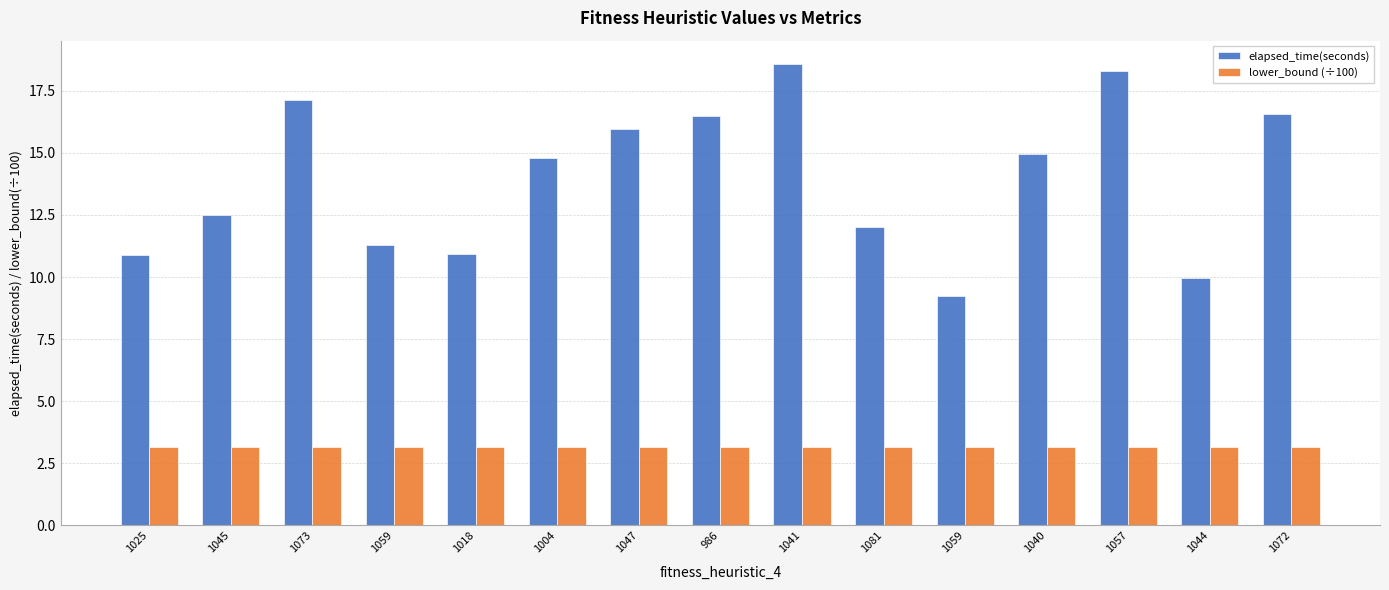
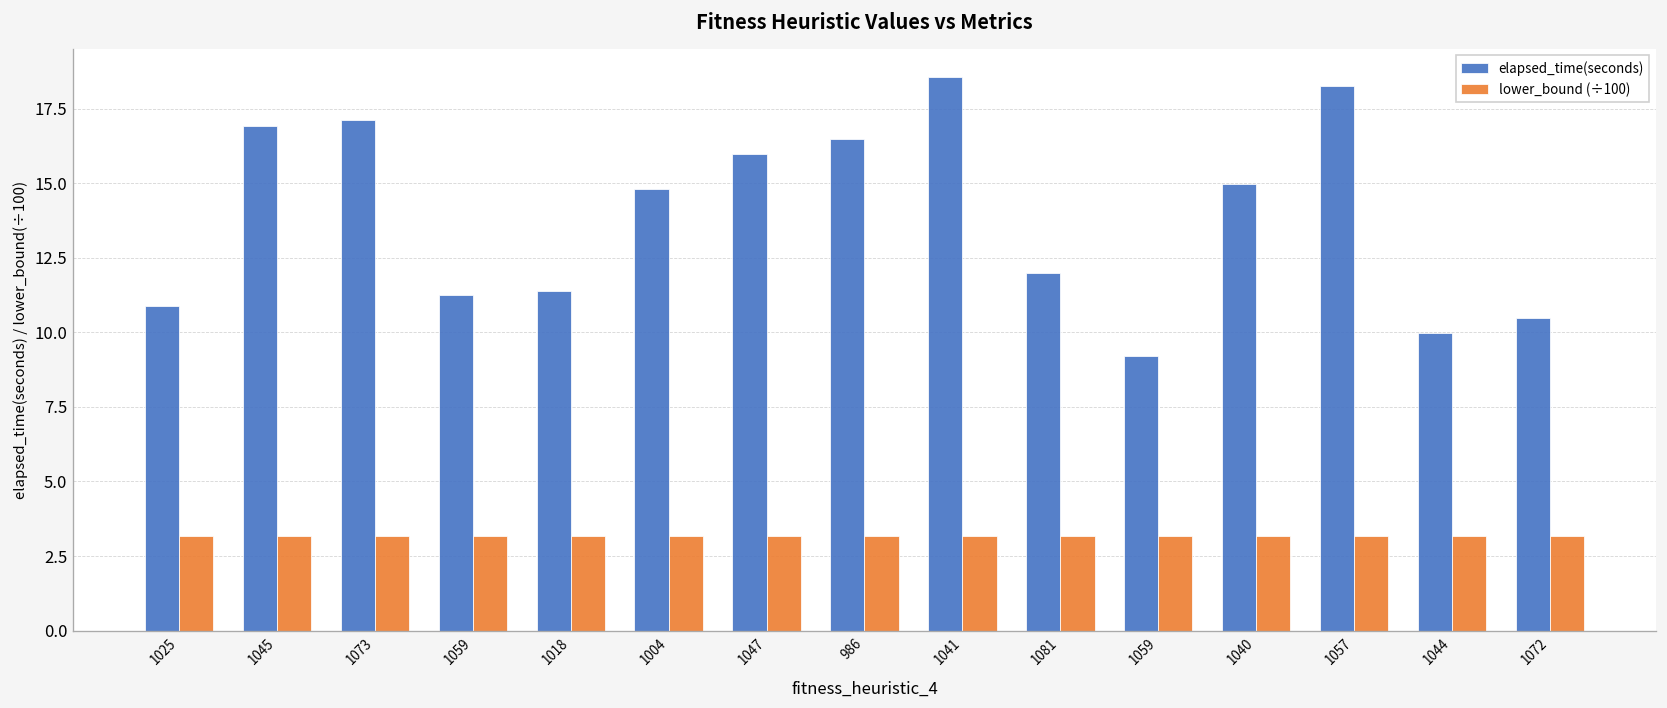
elapsed_time(seconds), 1045: 12.5 -> 16.9
elapsed_time(seconds), 1018: 10.9 -> 11.4
elapsed_time(seconds), 1072: 16.6 -> 10.5
